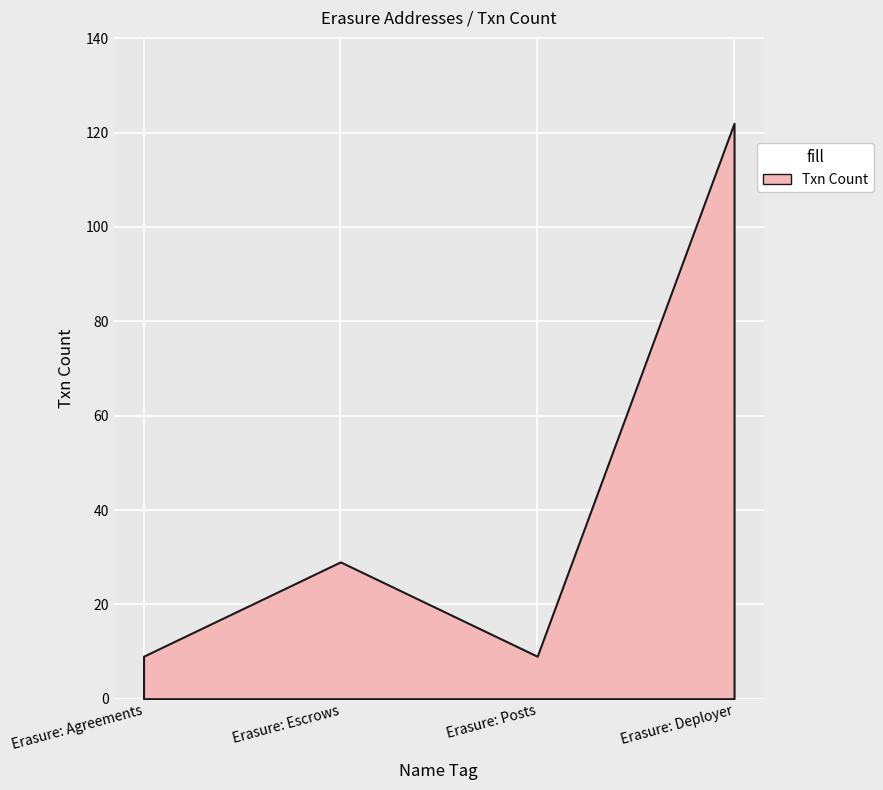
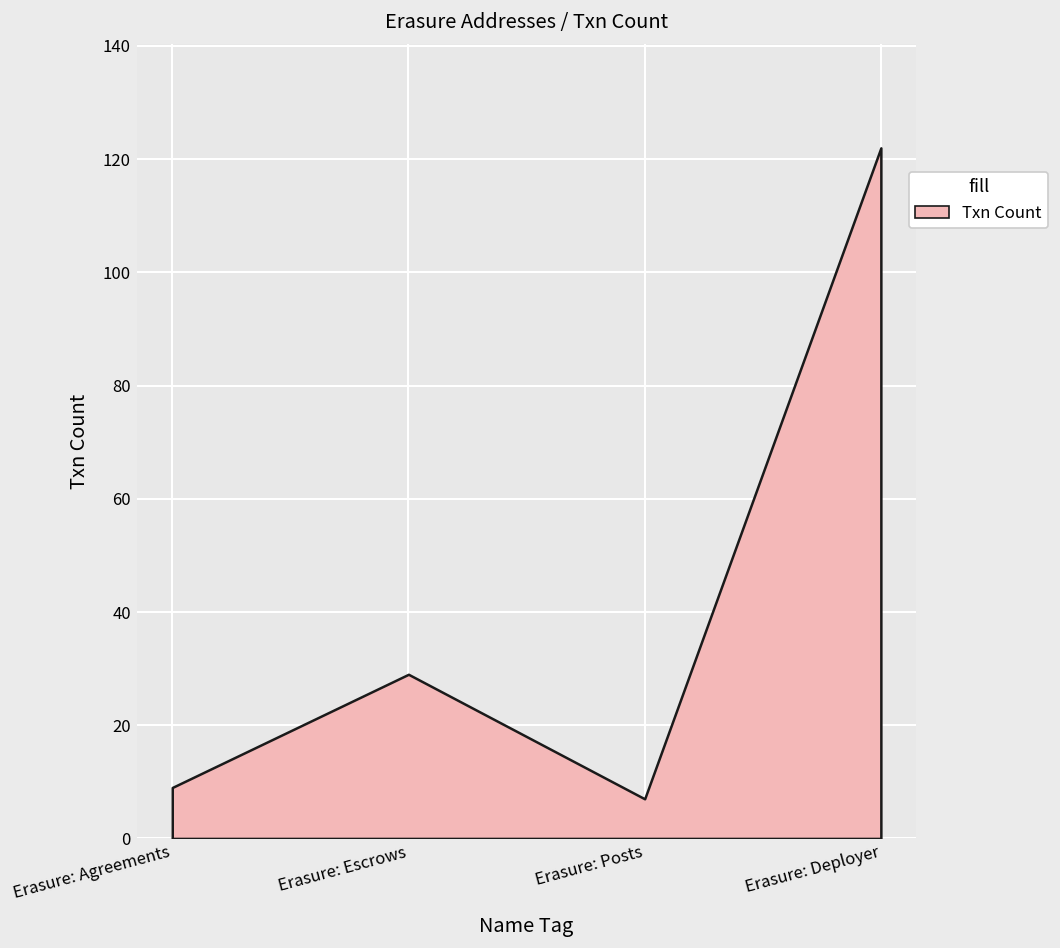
Erasure: Posts: 9 -> 7
